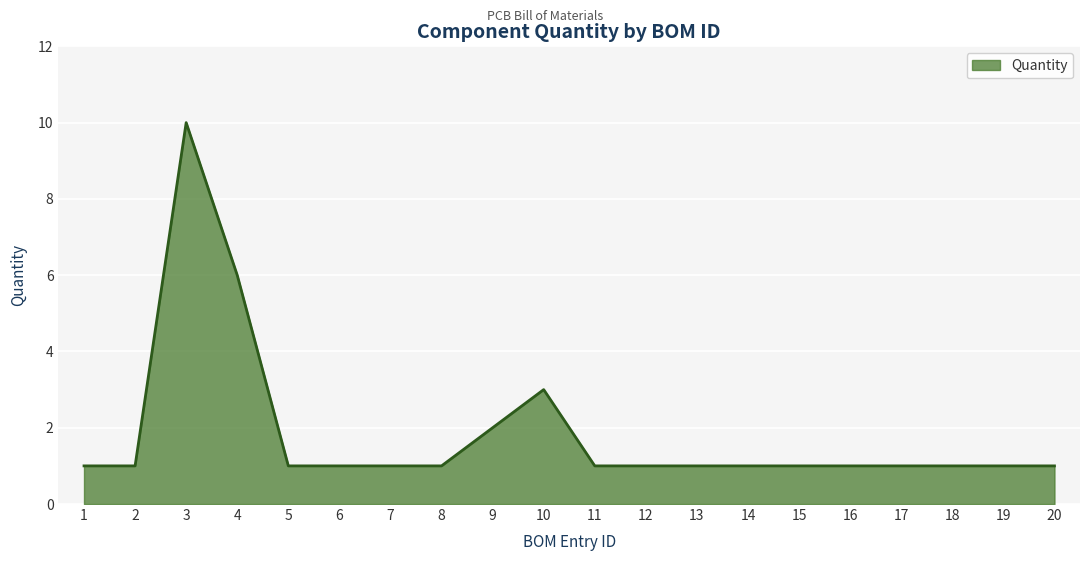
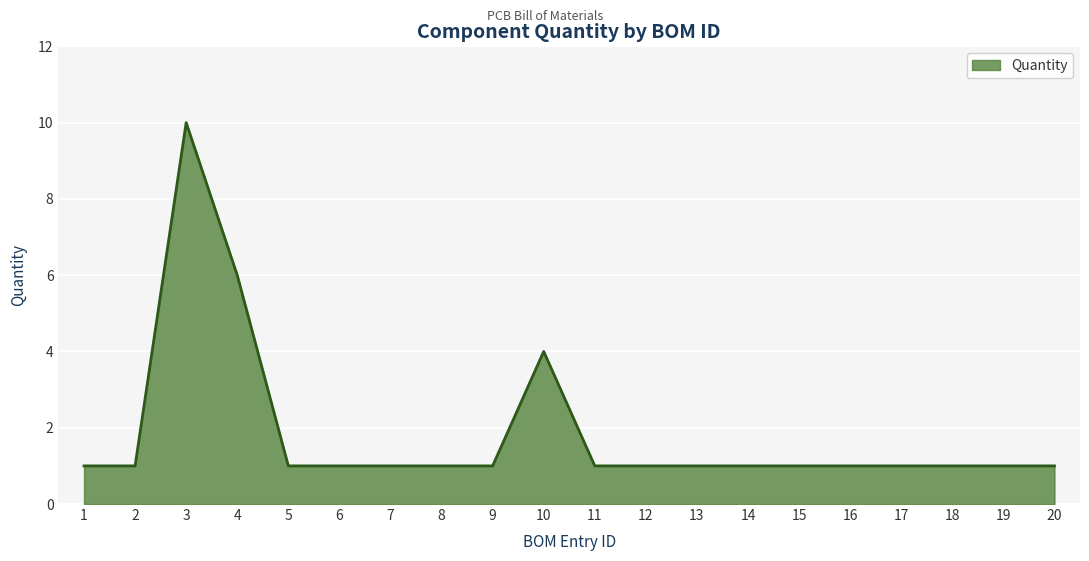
9: 2 -> 1
10: 3 -> 4
